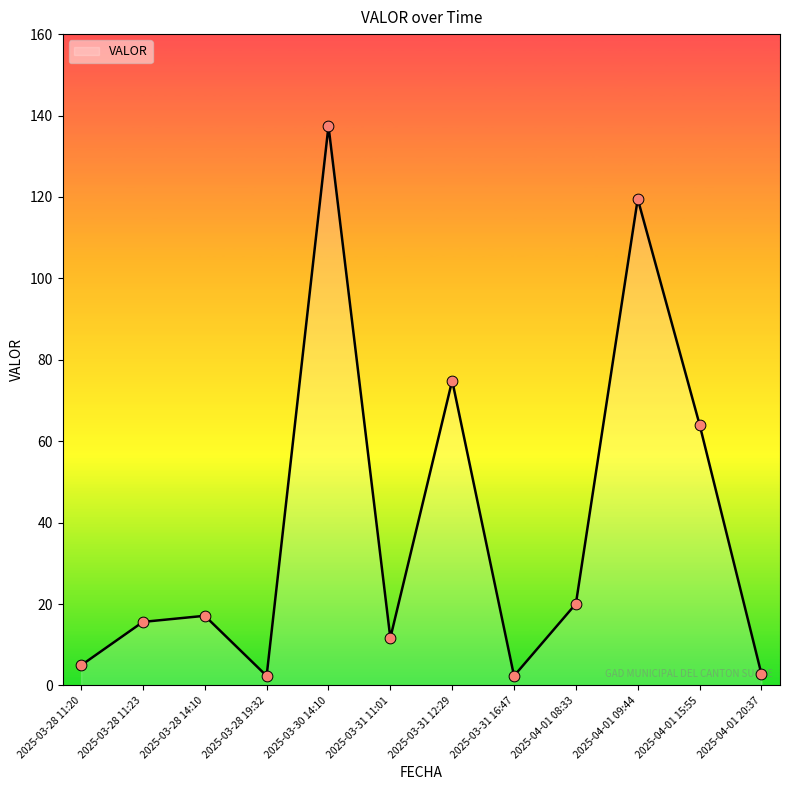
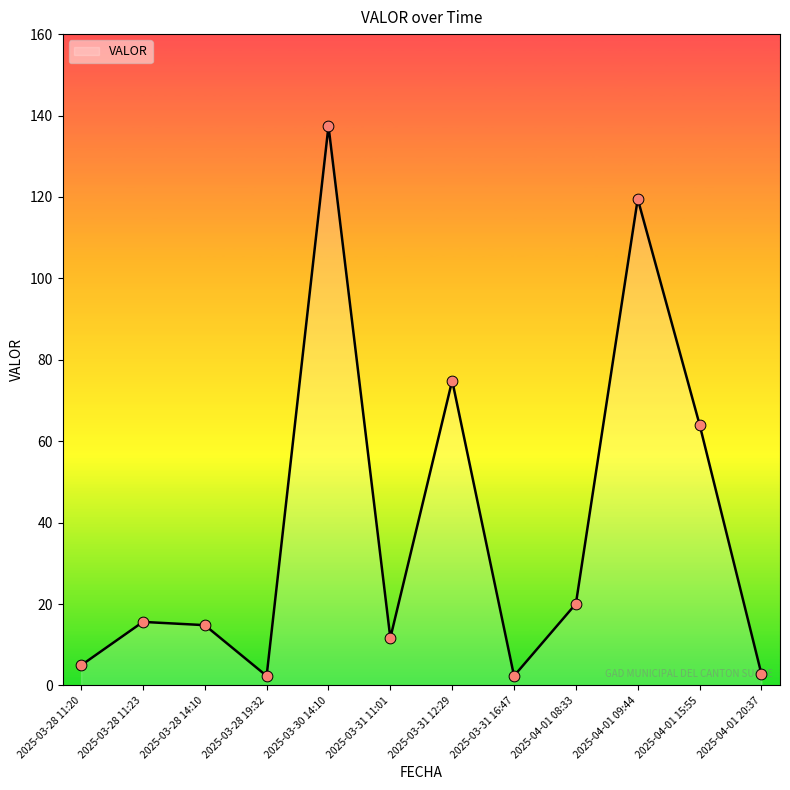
2025-03-28 14:10: 17 -> 15
